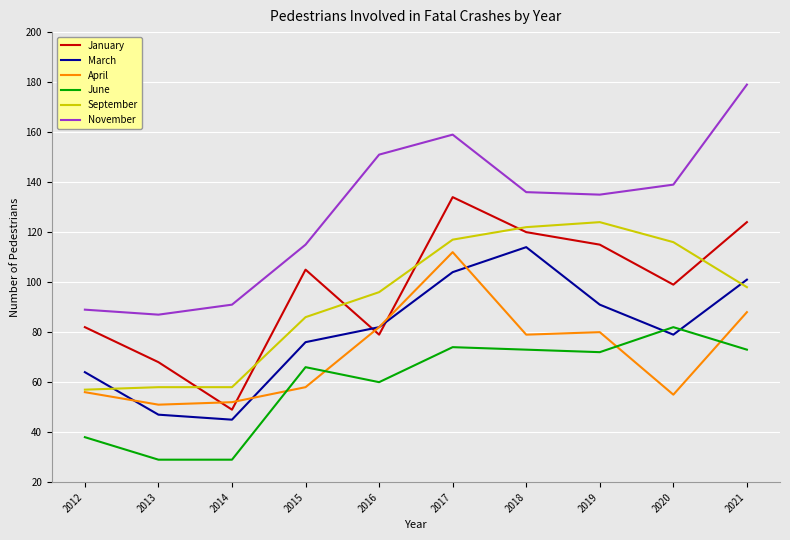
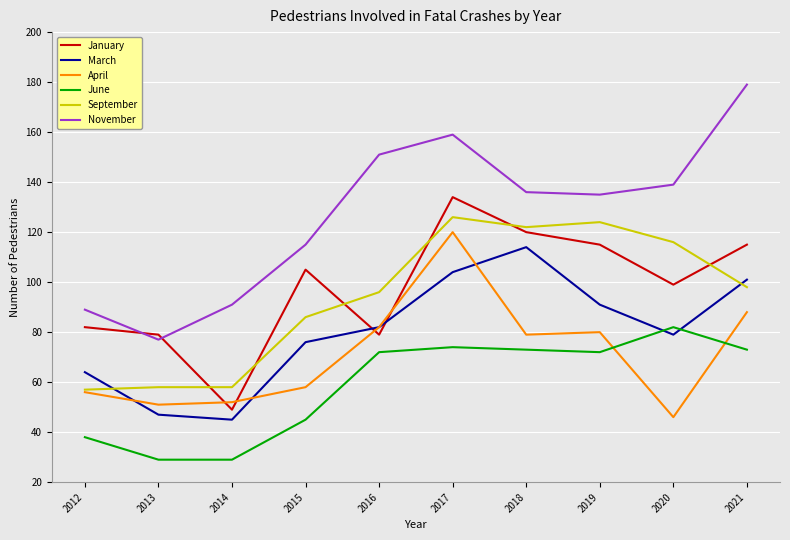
January, 2013: 68 -> 79
November, 2013: 87 -> 77
June, 2015: 66 -> 45
June, 2016: 60 -> 72
April, 2017: 112 -> 120
September, 2017: 117 -> 126
April, 2020: 55 -> 46
January, 2021: 124 -> 115
